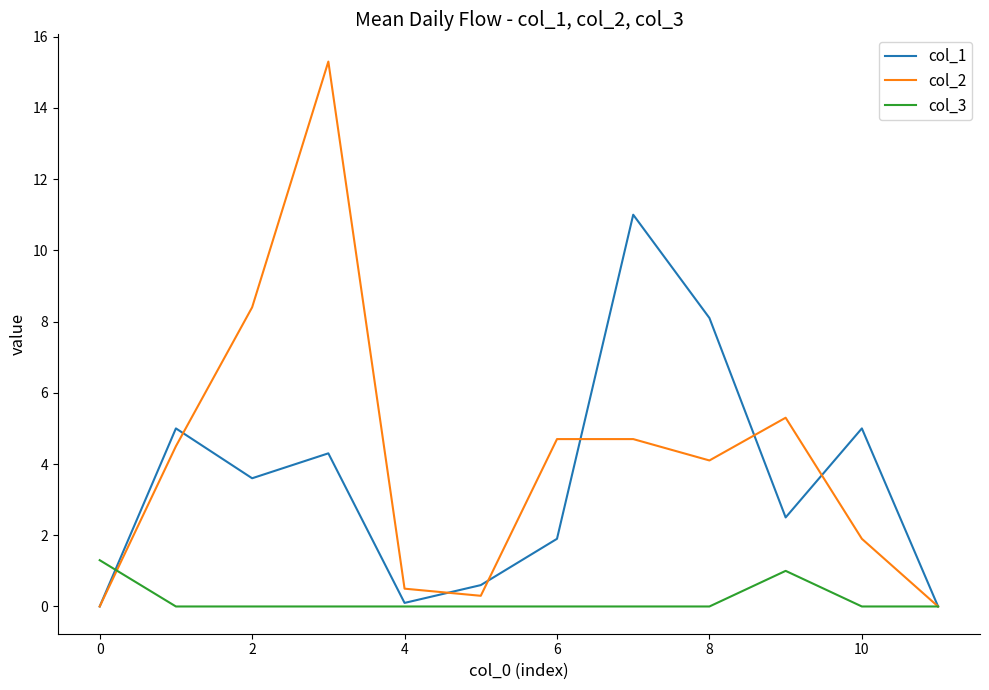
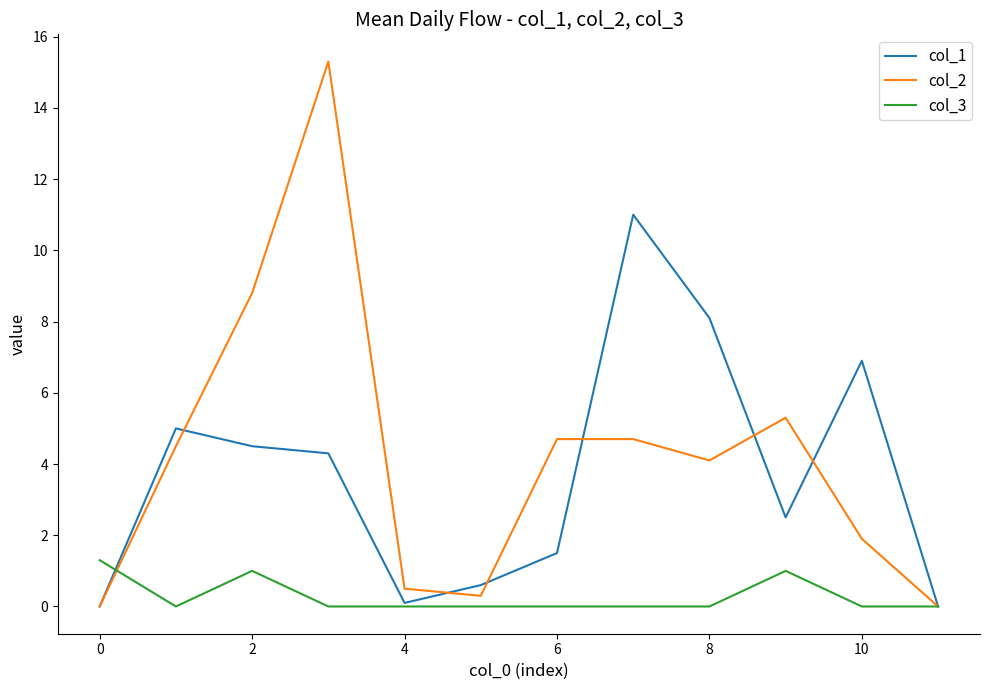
col_1, 2: 3.6 -> 4.5
col_2, 2: 8.4 -> 8.8
col_3, 2: 0 -> 1
col_1, 6: 1.9 -> 1.5
col_1, 10: 5.0 -> 6.9
